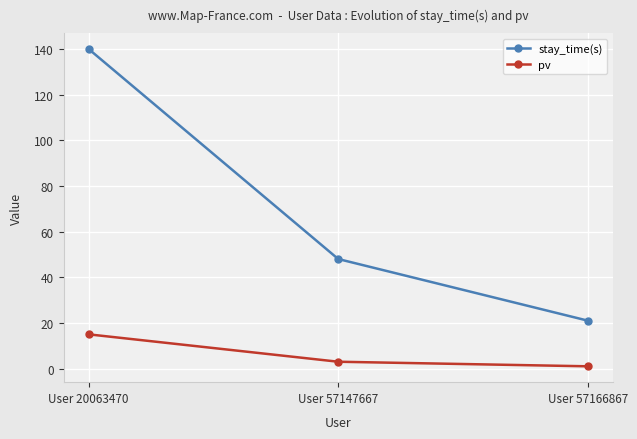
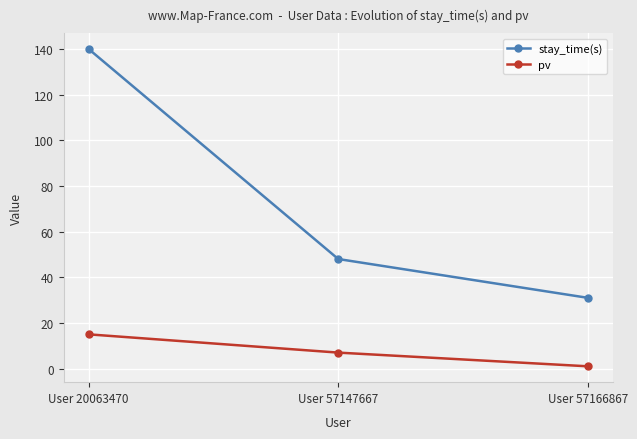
pv, User 57147667: 3 -> 7
stay_time(s), User 57166867: 21 -> 31
